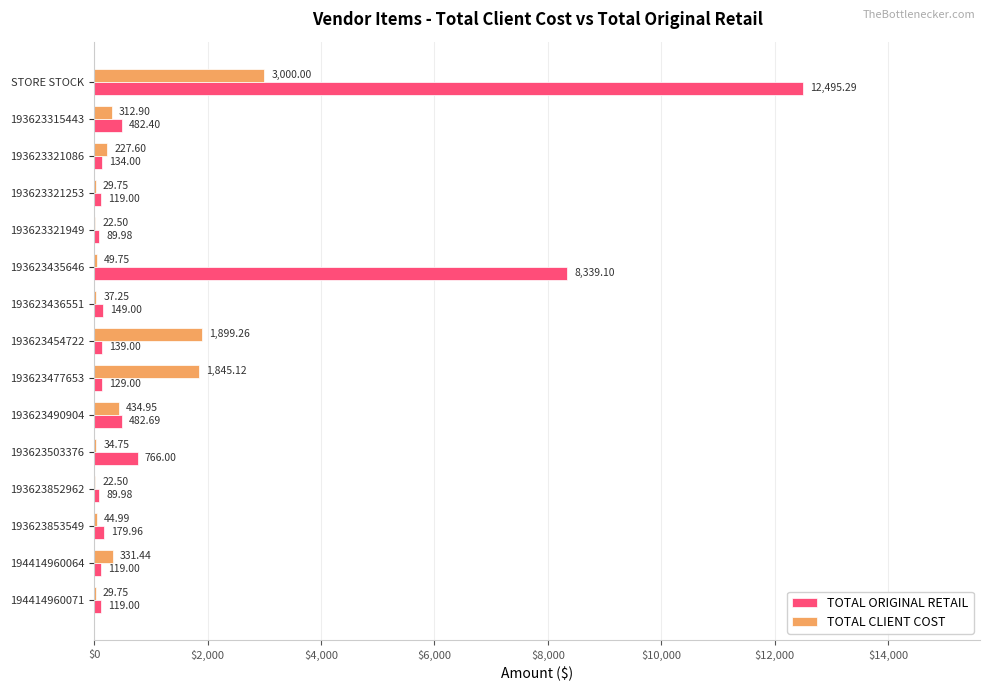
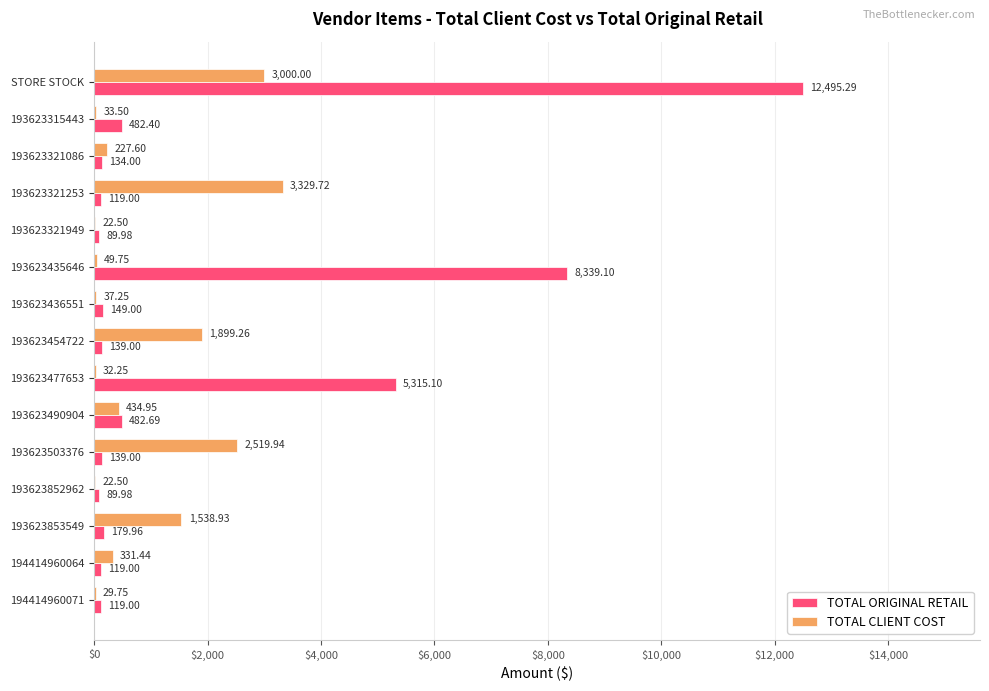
TOTAL CLIENT COST, 193623315443: 312.90 -> 33.50
TOTAL CLIENT COST, 193623321253: 29.75 -> 3,329.72
TOTAL CLIENT COST, 193623477653: 1,845.12 -> 32.25
TOTAL ORIGINAL RETAIL, 193623477653: 129.00 -> 5,315.10
TOTAL CLIENT COST, 193623503376: 34.75 -> 2,519.94
TOTAL ORIGINAL RETAIL, 193623503376: 766.00 -> 139.00
TOTAL CLIENT COST, 193623853549: 44.99 -> 1,538.93
